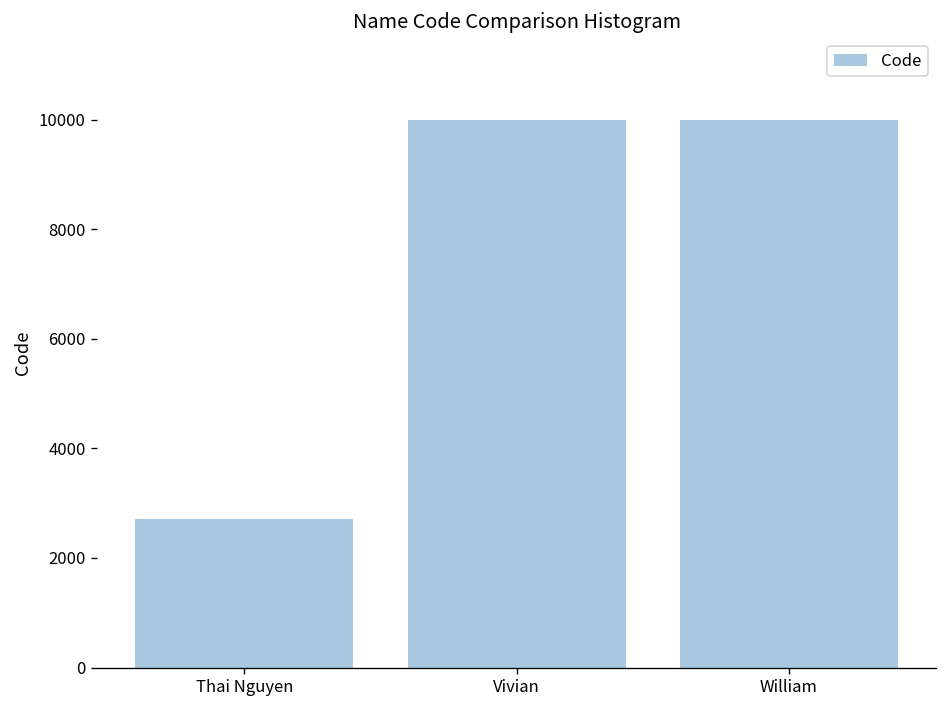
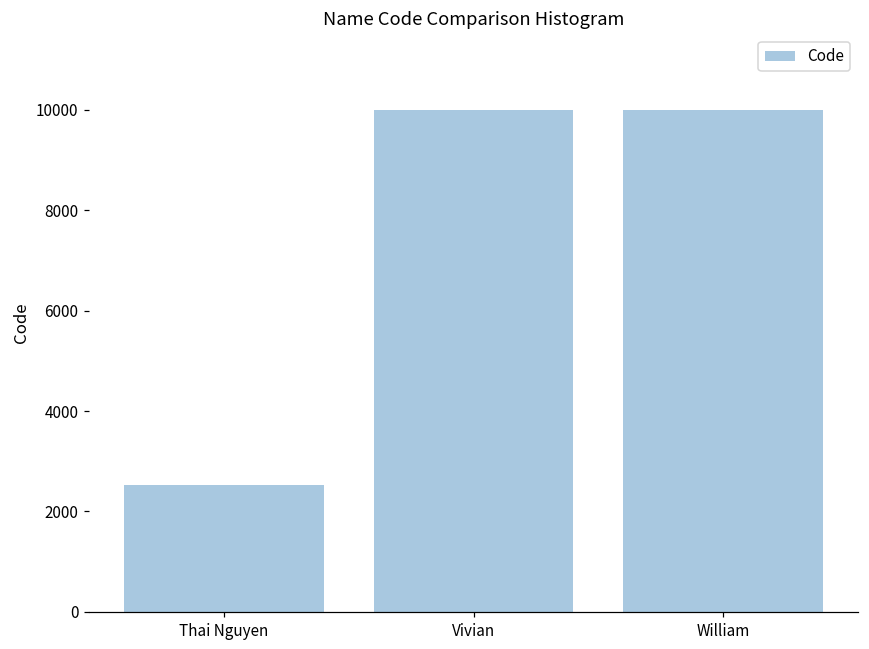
Thai Nguyen: 2700 -> 2500
